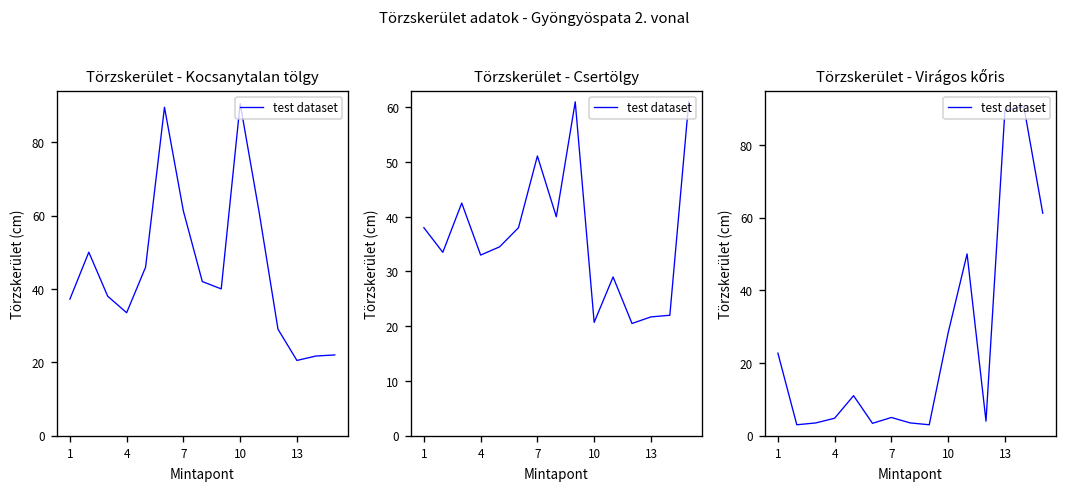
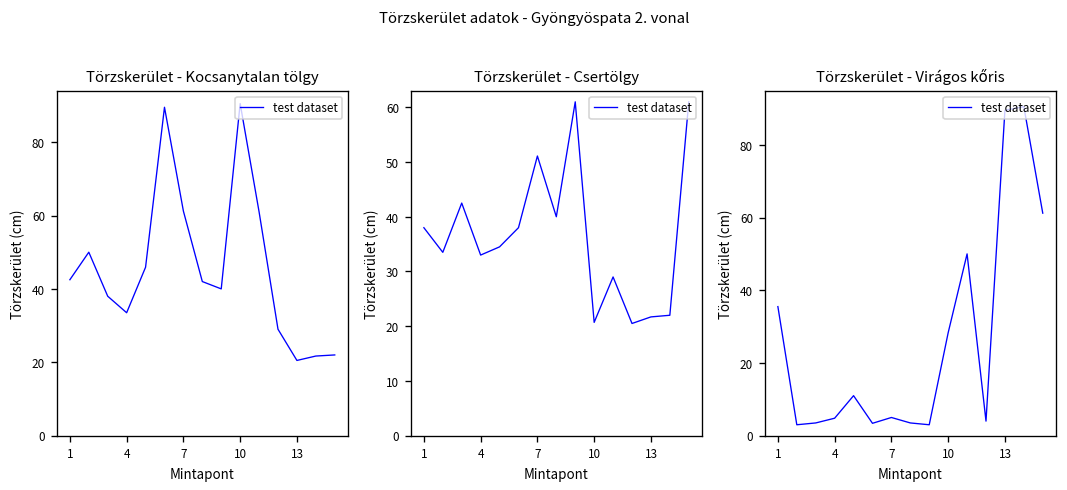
Törzskerület - Kocsanytalan tölgy, 1: 37 -> 43
Törzskerület - Virágos kőris, 1: 23 -> 36
